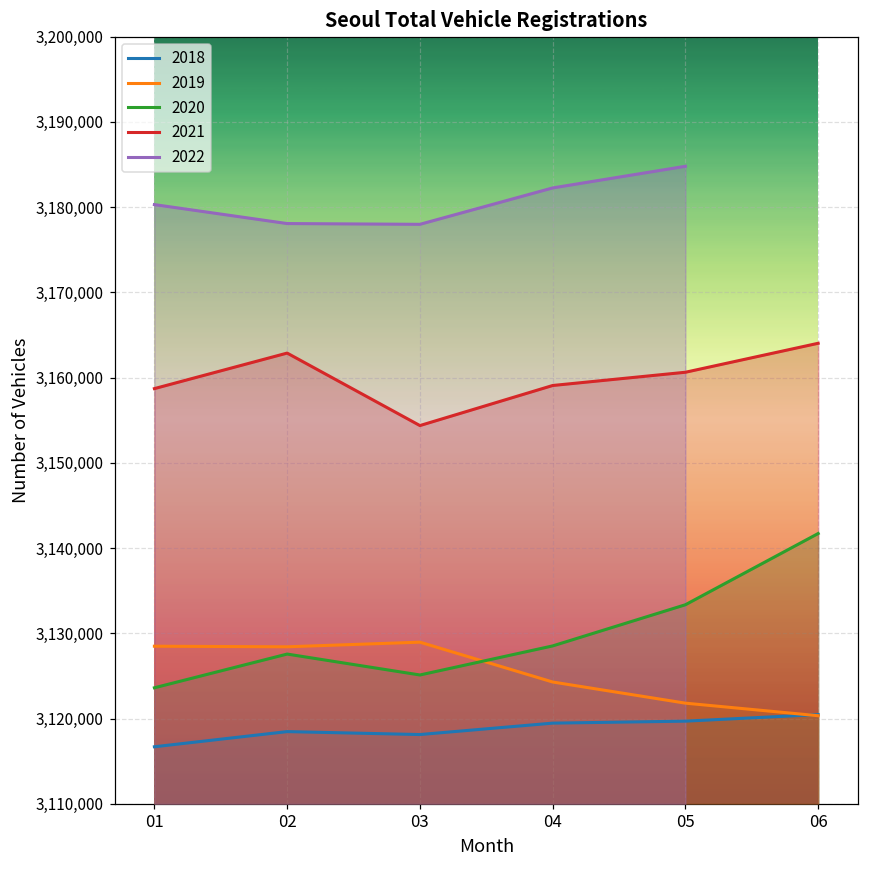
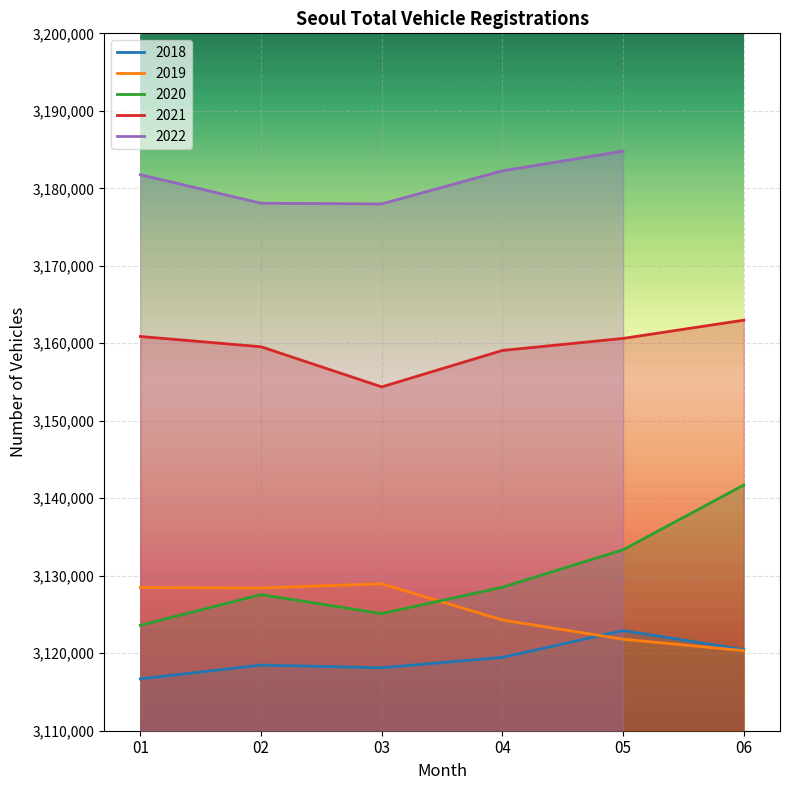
2021, 01: 3,159,000 -> 3,161,000
2022, 01: 3,180,000 -> 3,182,000
2021, 02: 3,163,000 -> 3,160,000
2018, 05: 3,120,000 -> 3,123,000
2021, 06: 3,164,000 -> 3,163,000
